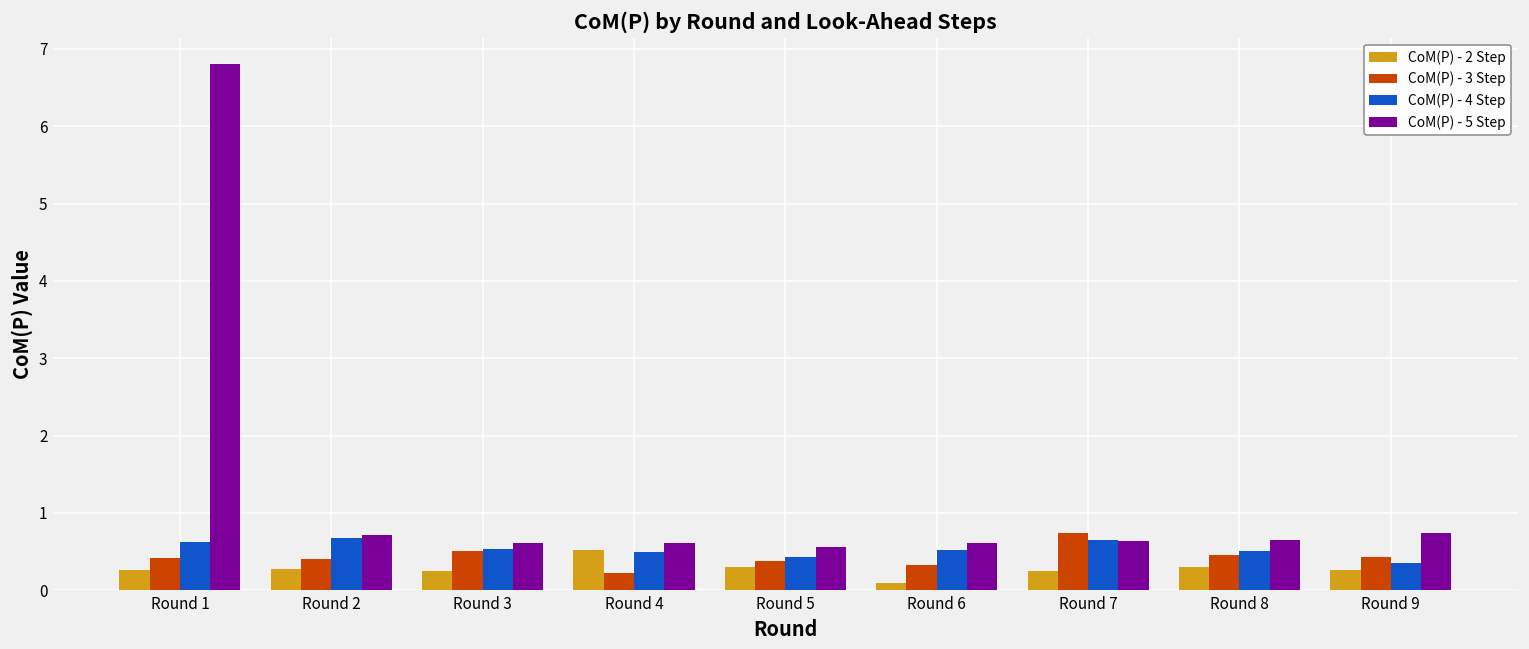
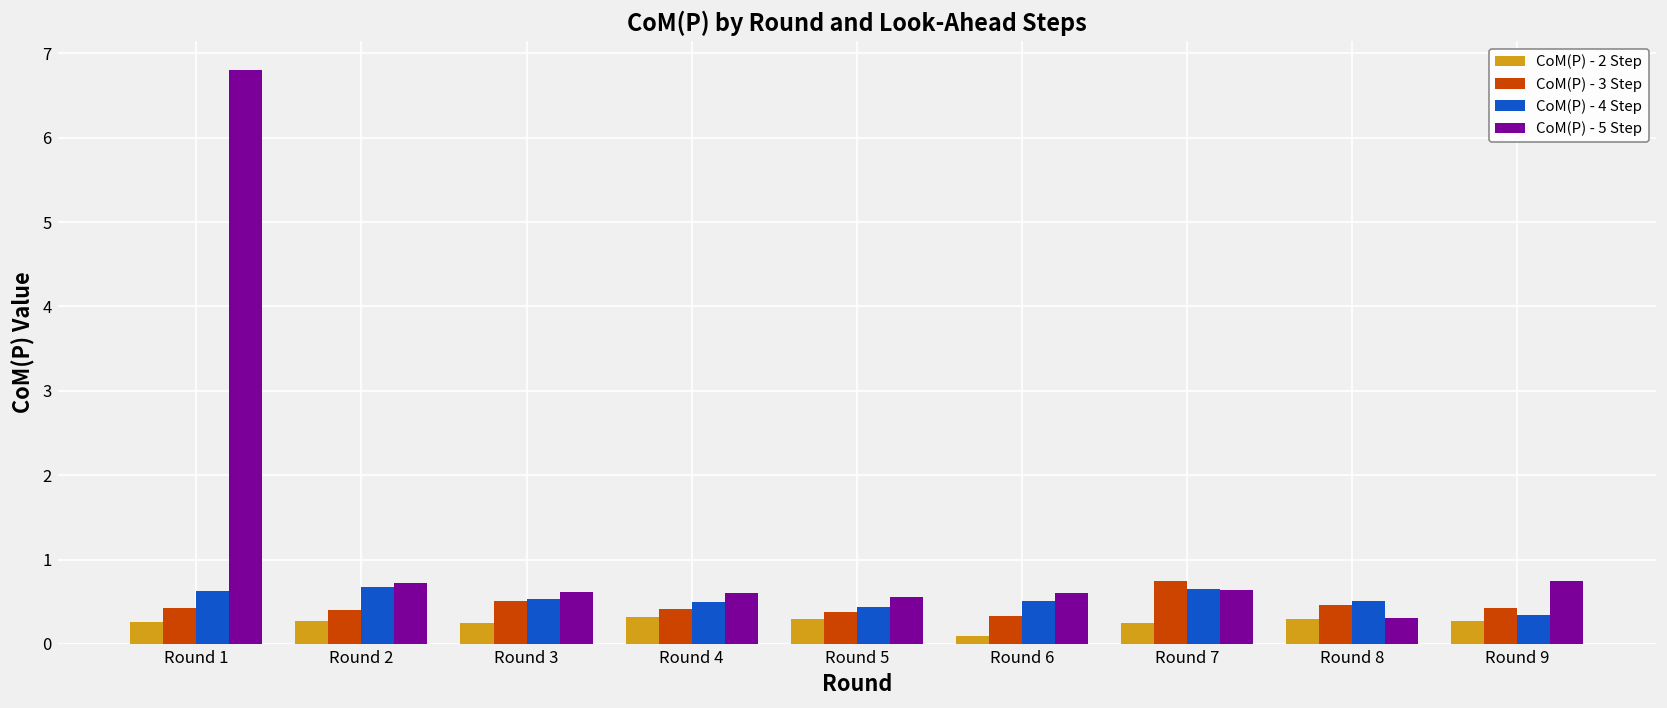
CoM(P) - 2 Step, Round 4: 0.5 -> 0.3
CoM(P) - 3 Step, Round 4: 0.2 -> 0.4
CoM(P) - 5 Step, Round 8: 0.7 -> 0.3
